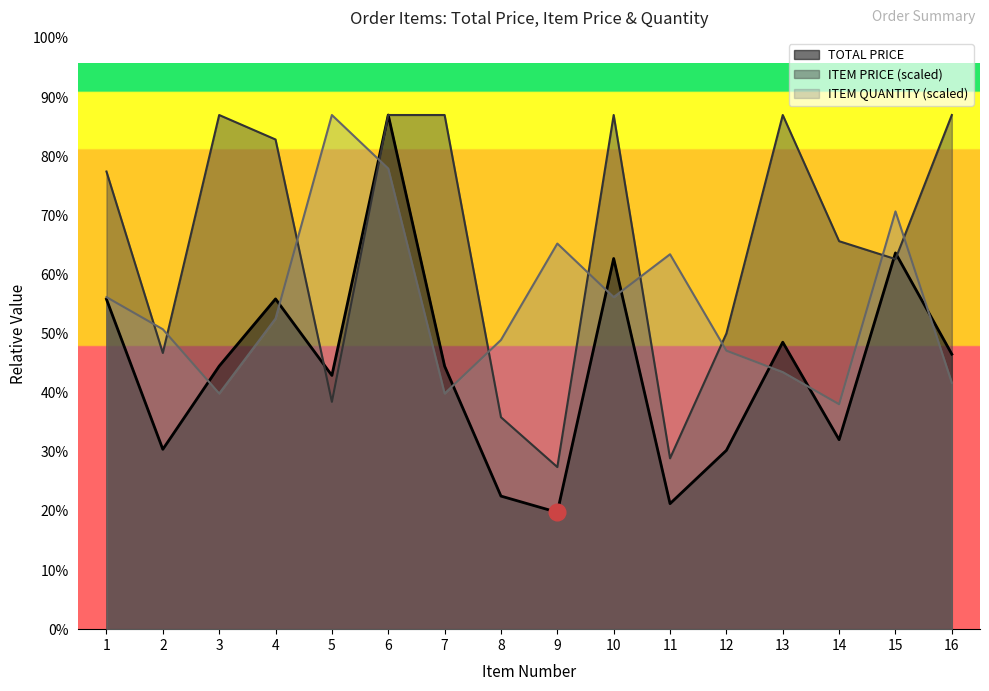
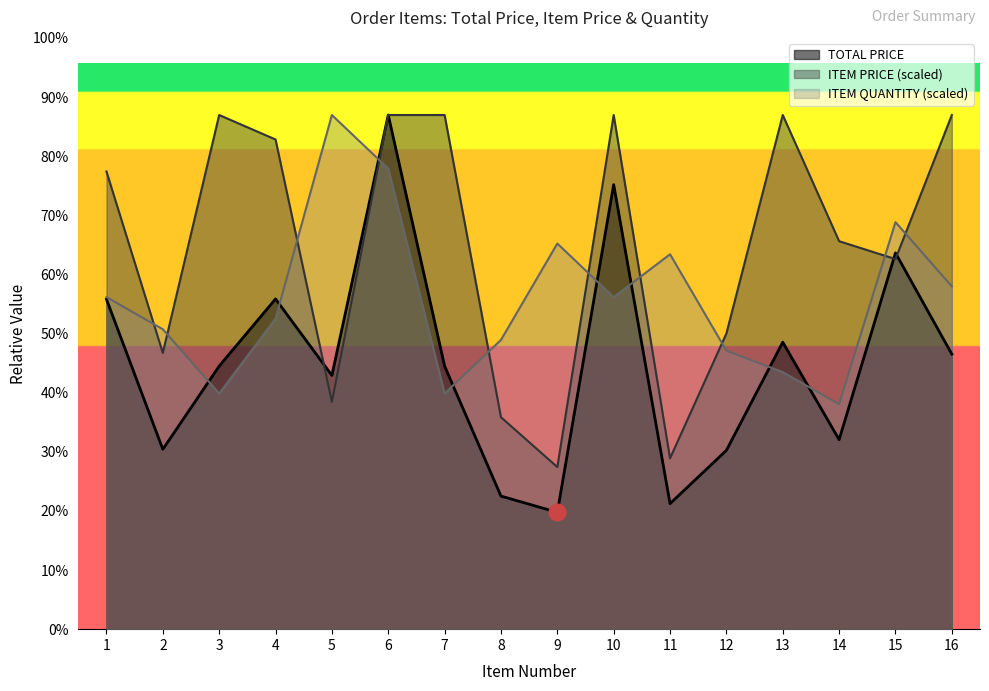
TOTAL PRICE, 10: 63% -> 75%
ITEM QUANTITY (scaled), 15: 71% -> 69%
ITEM QUANTITY (scaled), 16: 42% -> 58%
